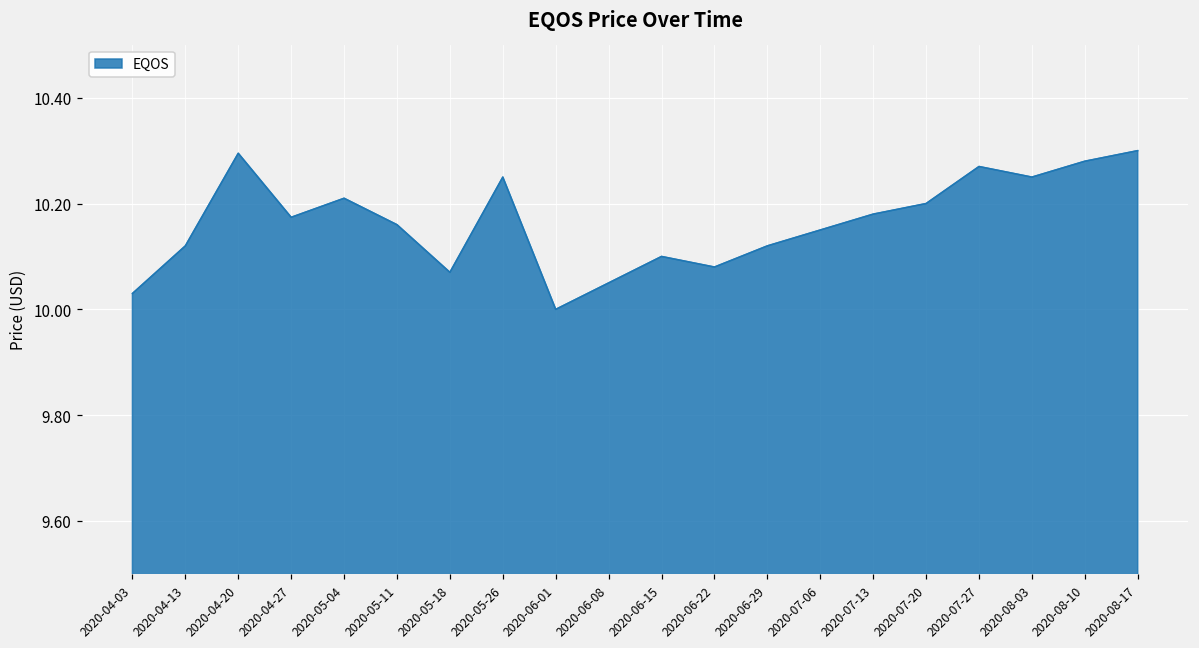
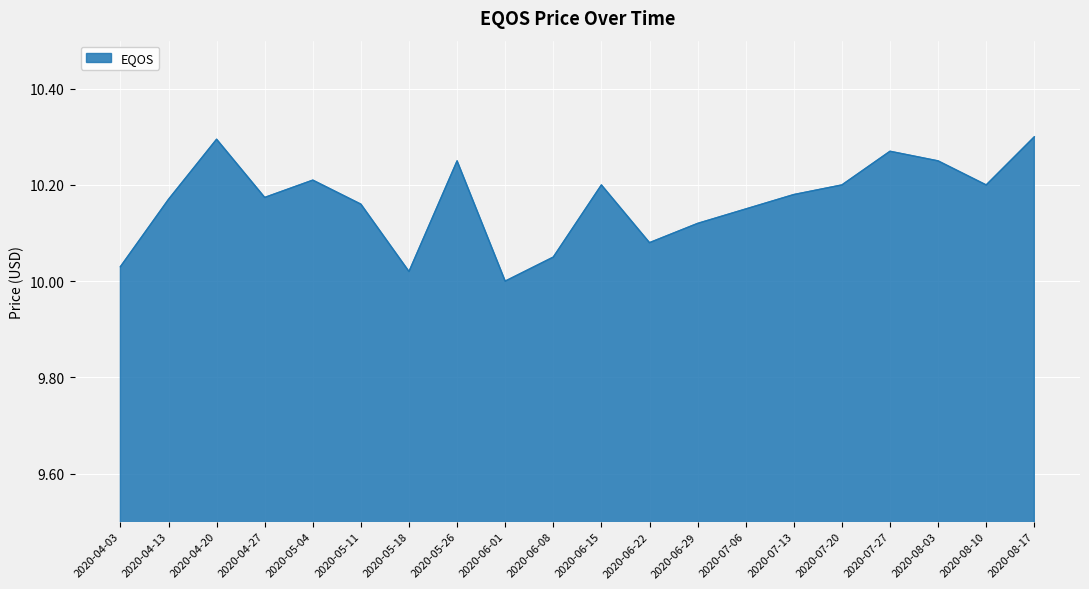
2020-04-13: 10.12 -> 10.17
2020-05-18: 10.07 -> 10.02
2020-06-15: 10.1 -> 10.2
2020-08-10: 10.28 -> 10.20
